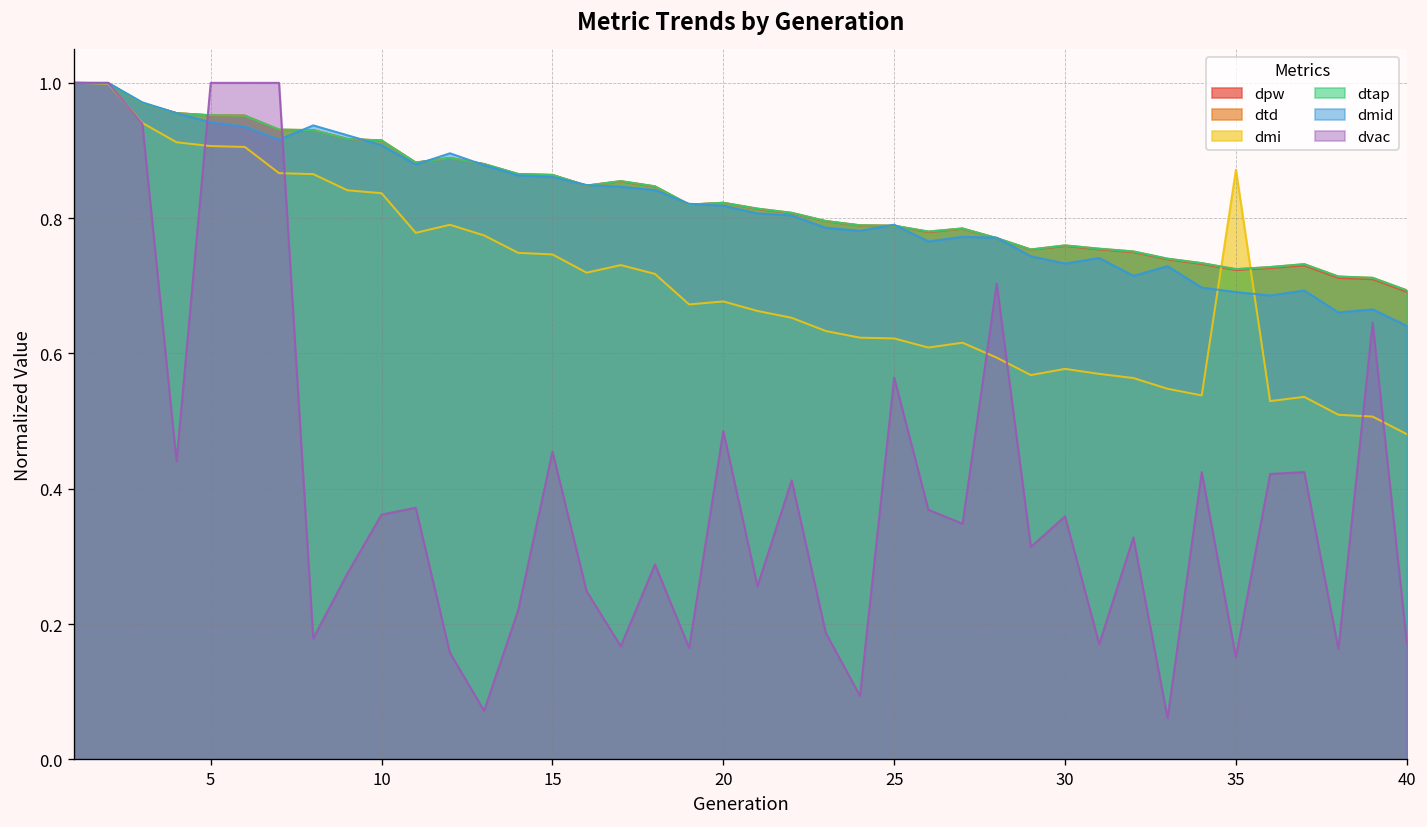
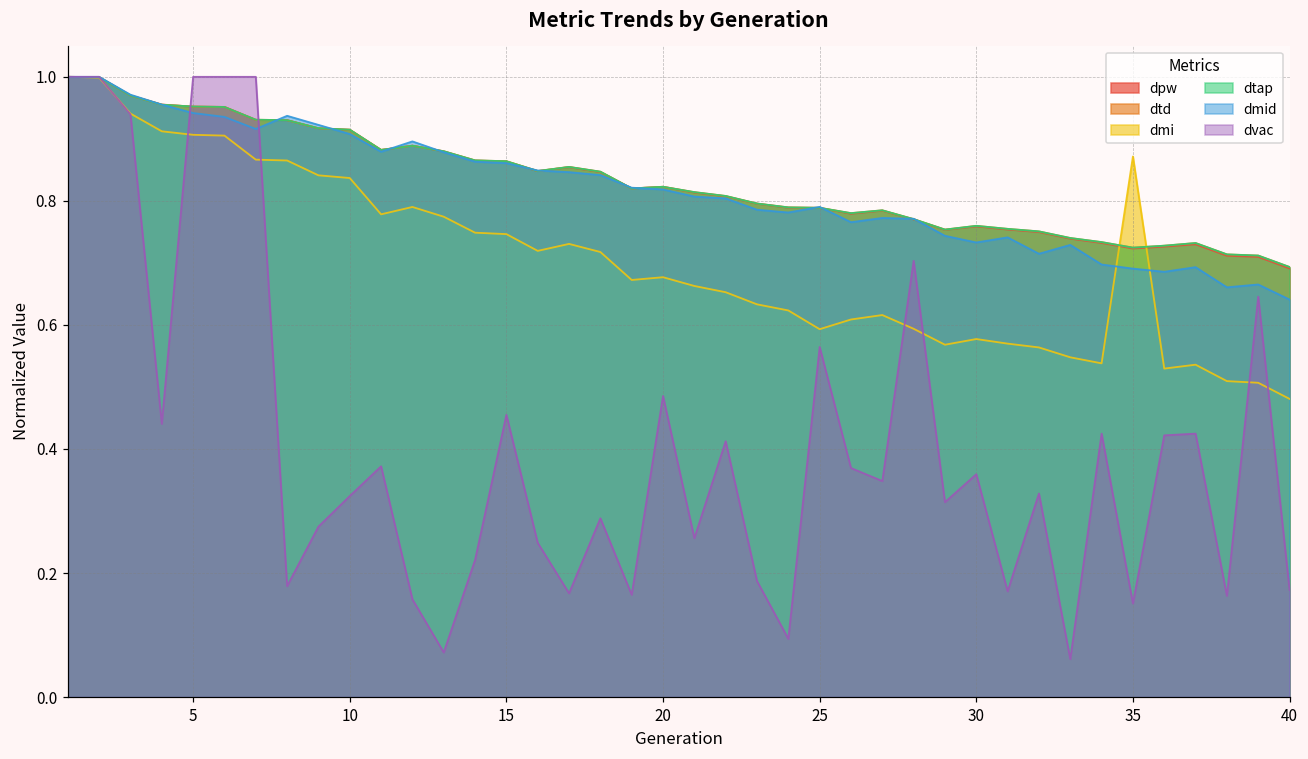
dvac, 10: 0.36 -> 0.32
dmi, 25: 0.62 -> 0.59
